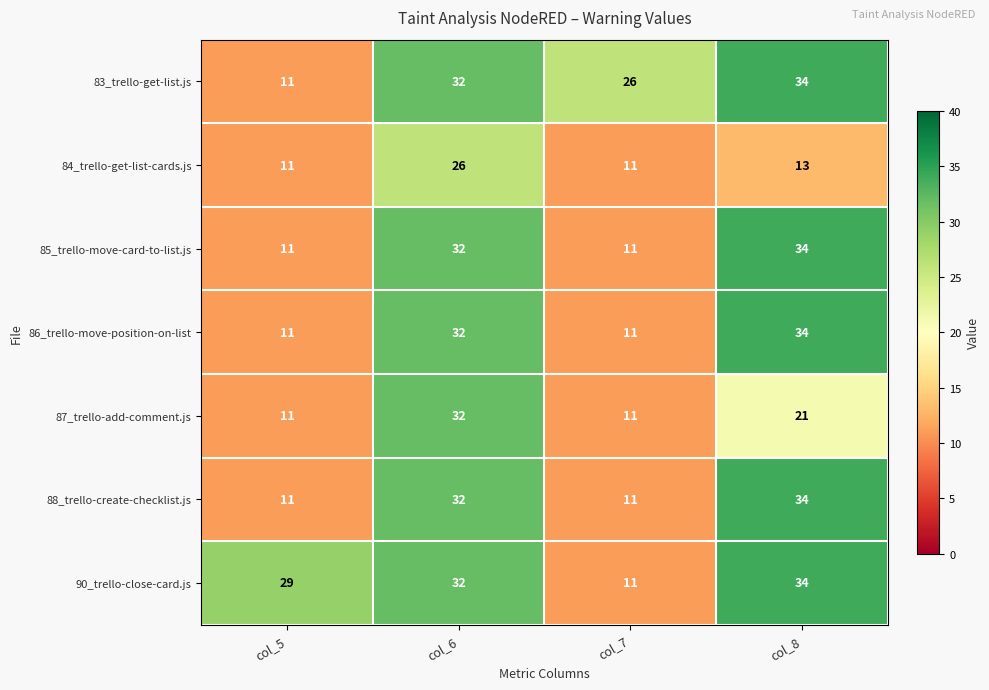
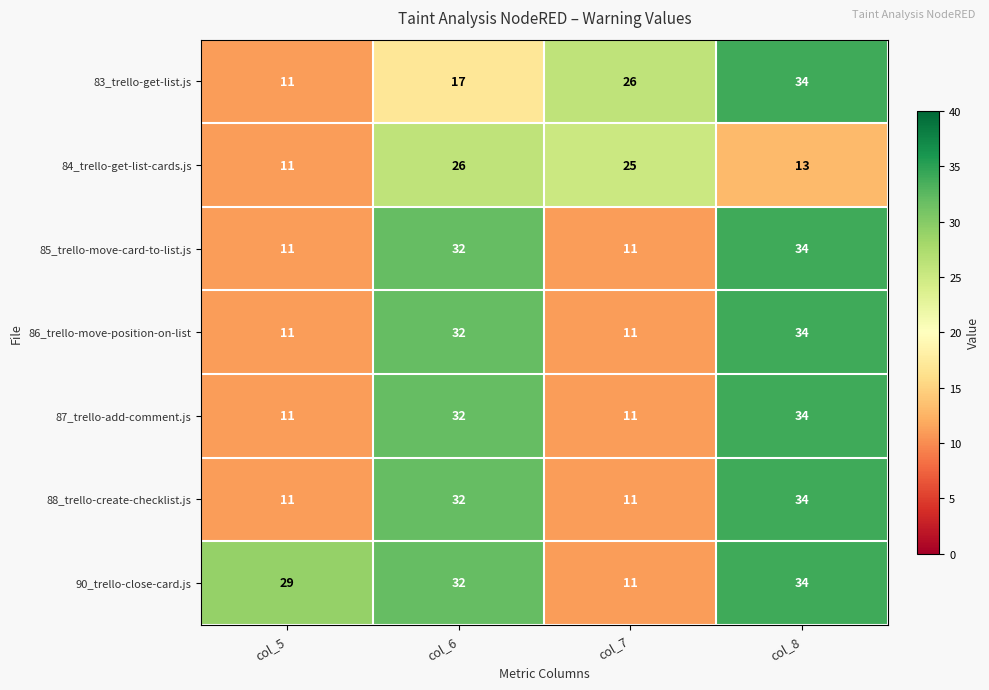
83_trello-get-list.js, col_6: 32 -> 17
84_trello-get-list-cards.js, col_7: 11 -> 25
87_trello-add-comment.js, col_8: 21 -> 34
